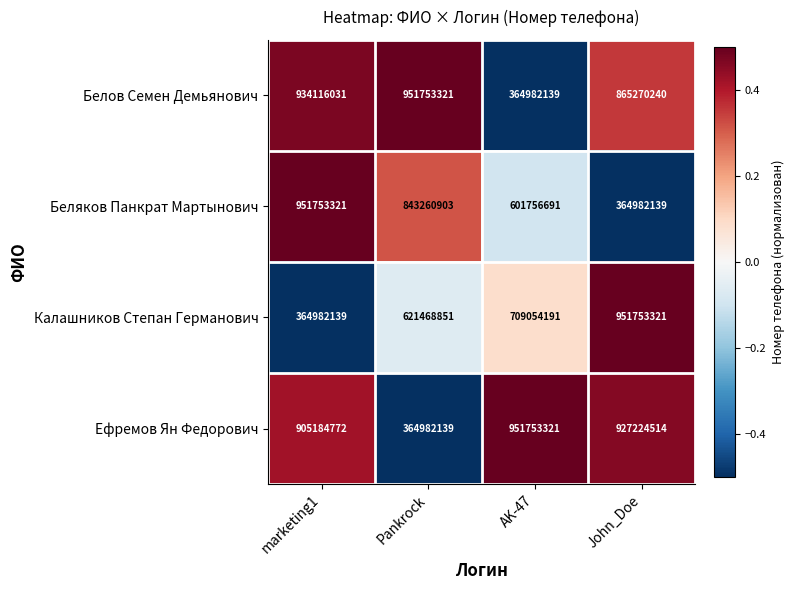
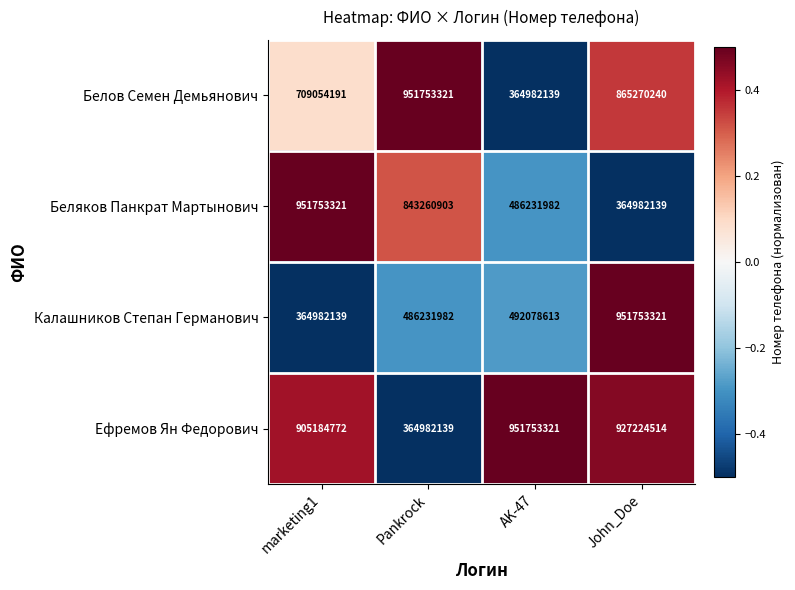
Белов Семен Демьянович, marketing1: 934116031 -> 709054191
Беляков Панкрат Мартынович, AK-47: 601756691 -> 486231982
Калашников Степан Германович, Pankrock: 621468851 -> 486231982
Калашников Степан Германович, AK-47: 709054191 -> 492078613
